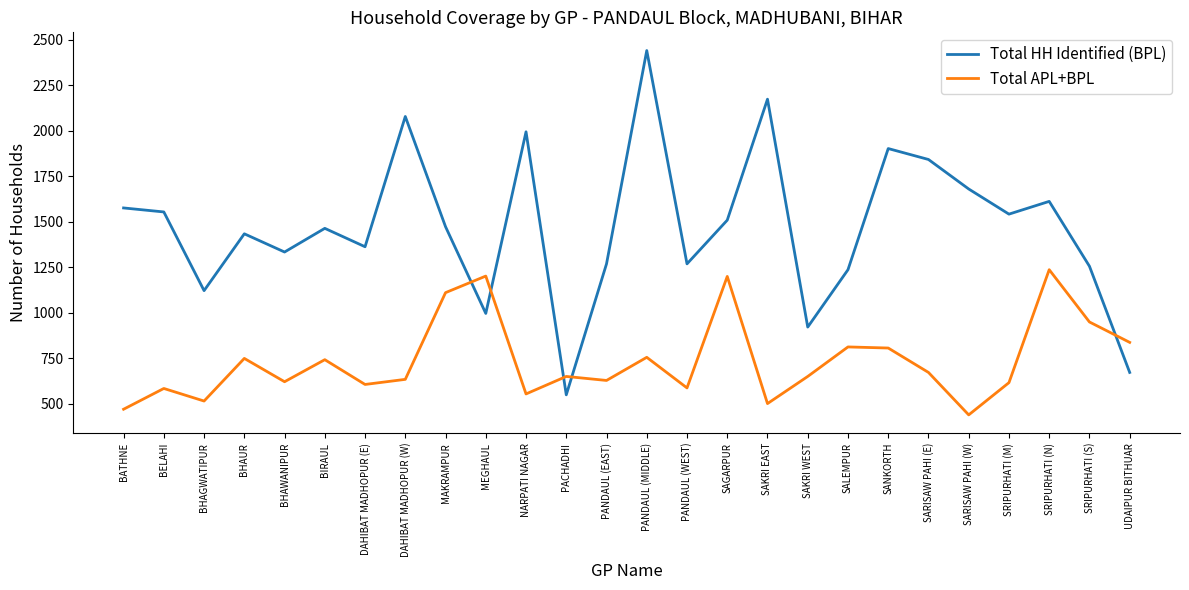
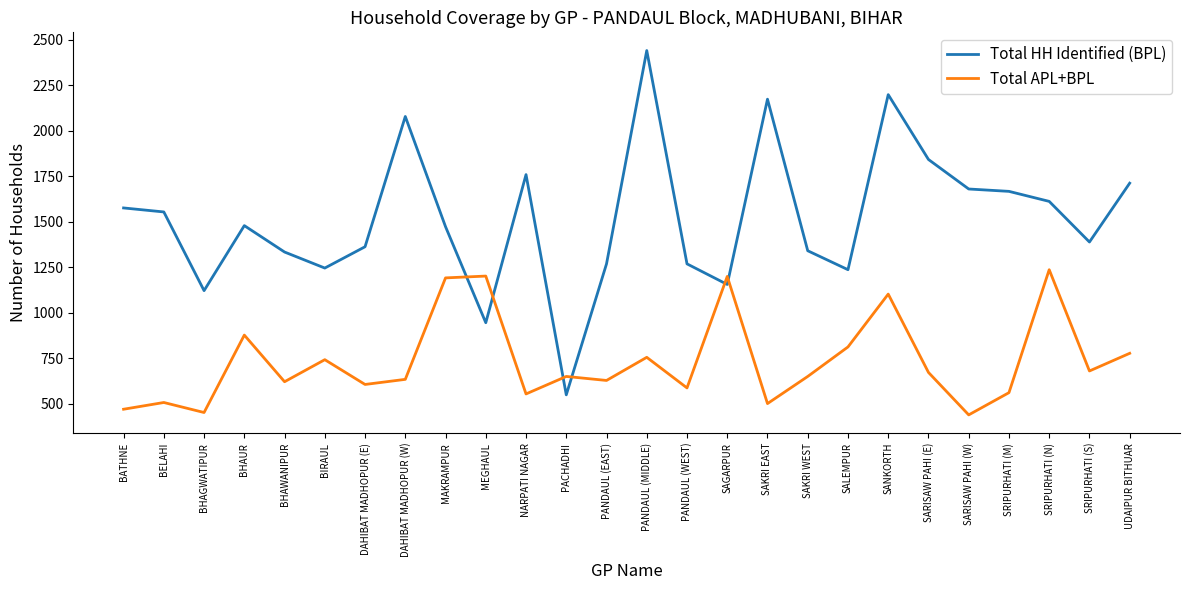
Total APL+BPL, BELAHI: 590 -> 510
Total APL+BPL, BHAGWATIPUR: 520 -> 450
Total HH Identified (BPL), BHAUR: 1430 -> 1480
Total APL+BPL, BHAUR: 750 -> 880
Total HH Identified (BPL), BIRAUL: 1460 -> 1250
Total APL+BPL, MAKRAMPUR: 1110 -> 1190
Total HH Identified (BPL), MEGHAUL: 1000 -> 950
Total HH Identified (BPL), NARPATI NAGAR: 1990 -> 1760
Total HH Identified (BPL), SAGARPUR: 1510 -> 1160
Total HH Identified (BPL), SAKRI WEST: 920 -> 1340
Total HH Identified (BPL), SANKORTH: 1900 -> 2200
Total APL+BPL, SANKORTH: 810 -> 1100
Total HH Identified (BPL), SRIPURHATI (M): 1540 -> 1670
Total APL+BPL, SRIPURHATI (M): 620 -> 560
Total HH Identified (BPL), SRIPURHATI (S): 1260 -> 1390
Total APL+BPL, SRIPURHATI (S): 950 -> 680
Total HH Identified (BPL), UDAIPUR BITHUAR: 670 -> 1710
Total APL+BPL, UDAIPUR BITHUAR: 840 -> 780
